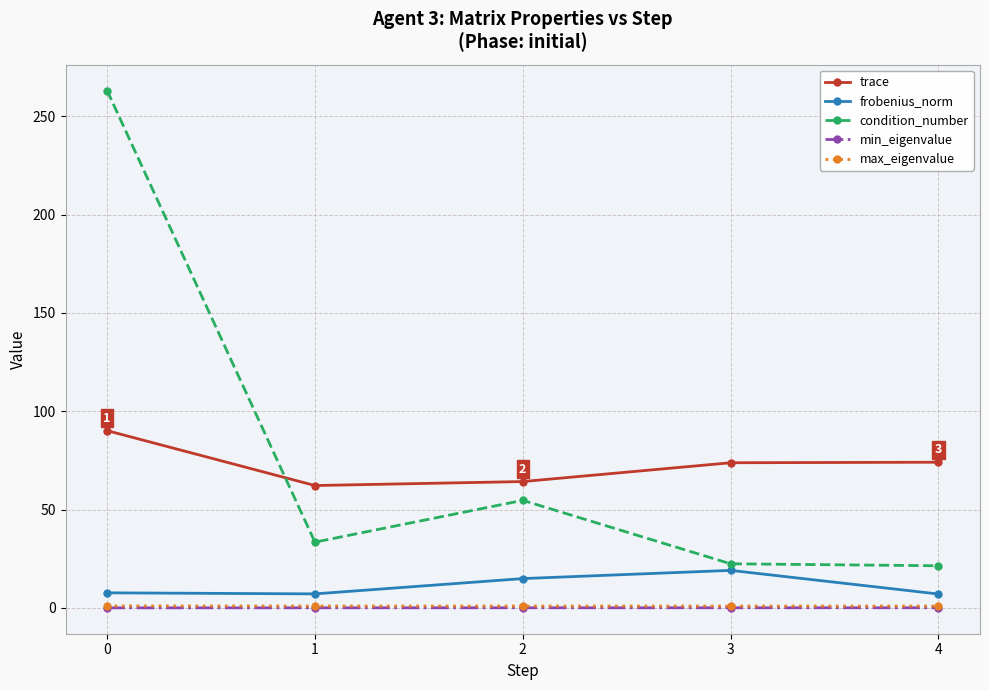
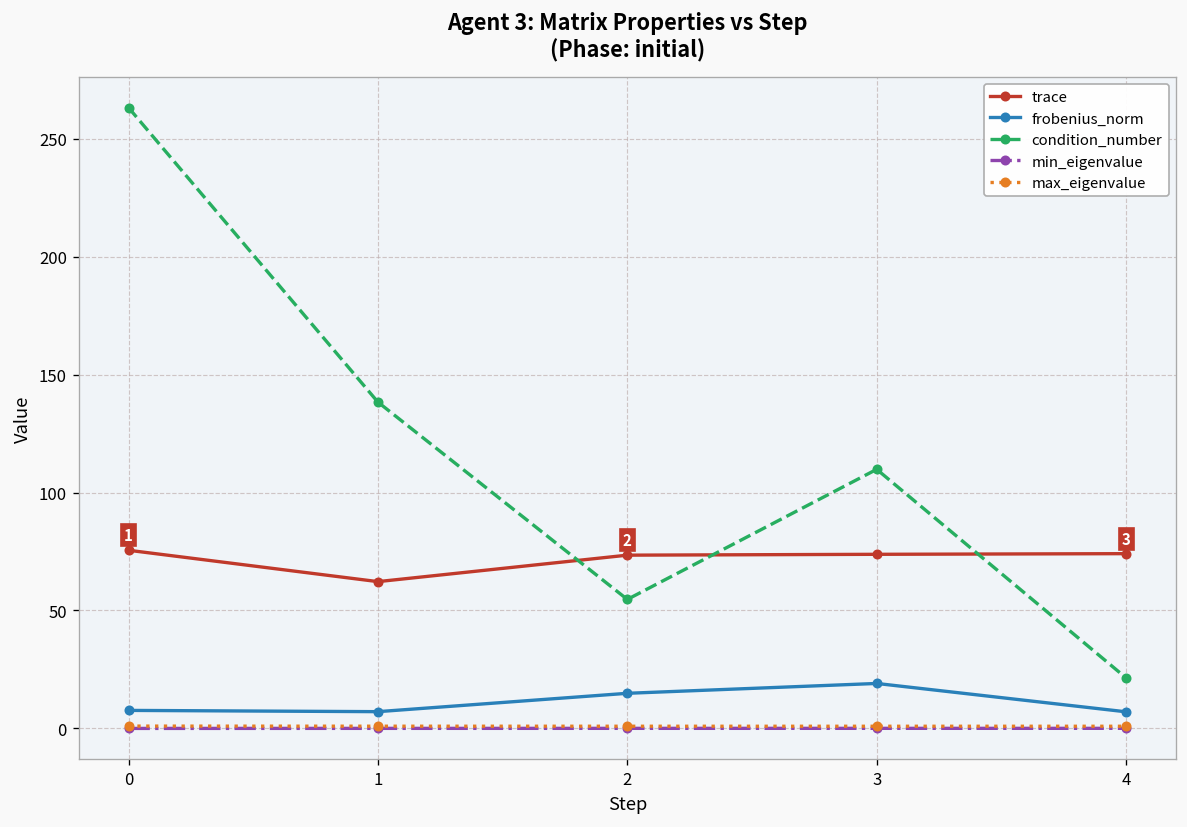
trace, 0: 90 -> 76
condition_number, 1: 33 -> 138
trace, 2: 64 -> 73
condition_number, 3: 22 -> 110
